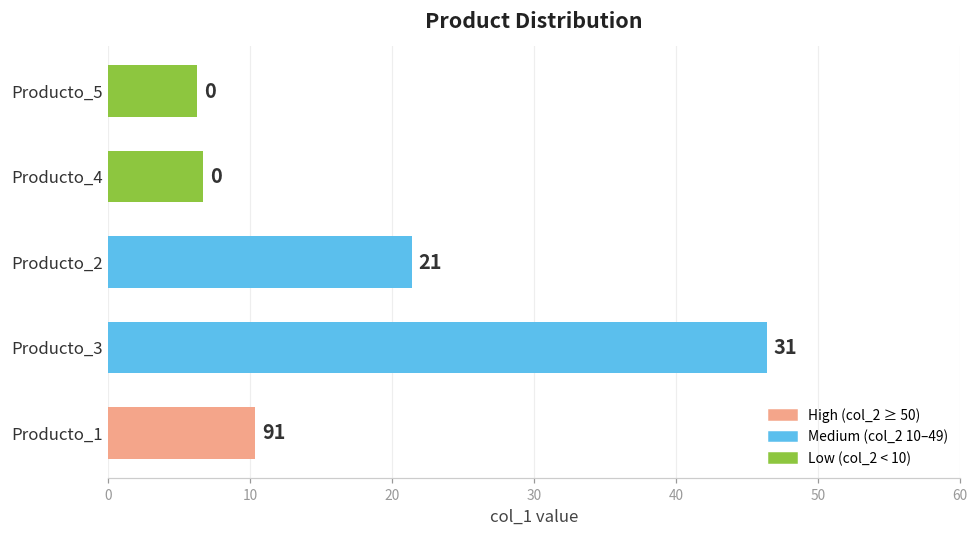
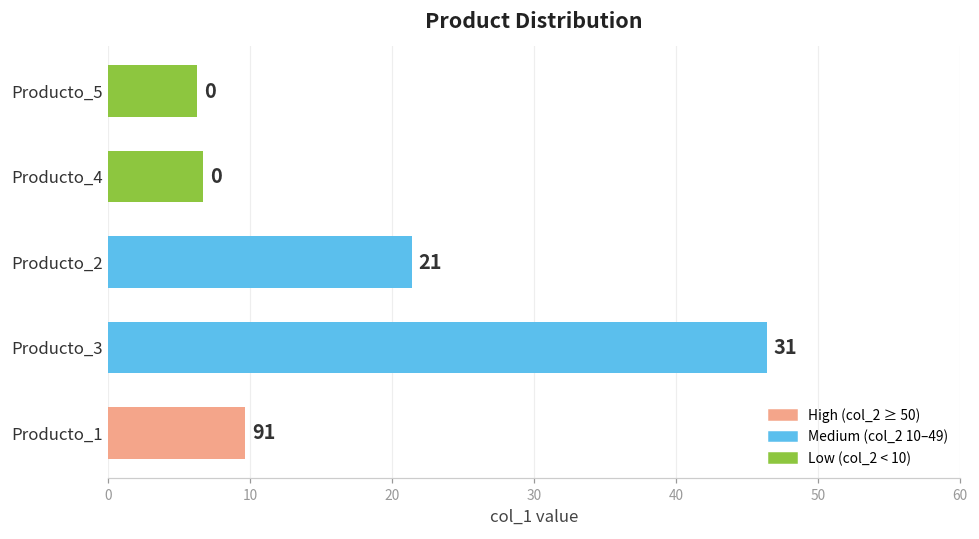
Producto_1: 10.4 -> 9.6
